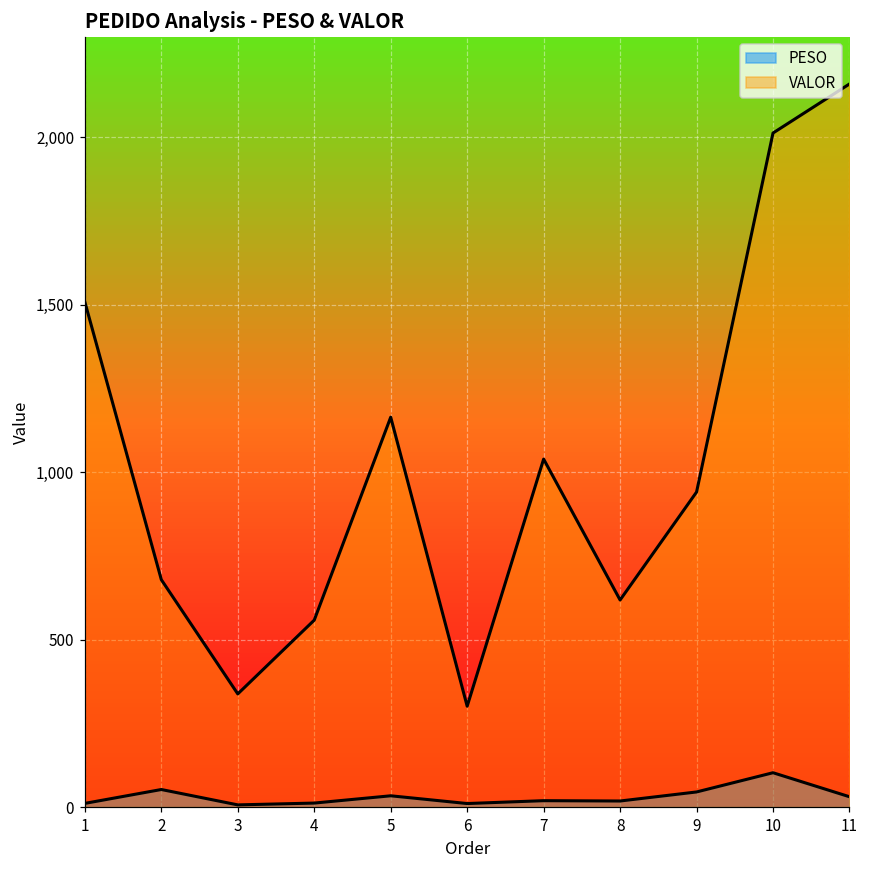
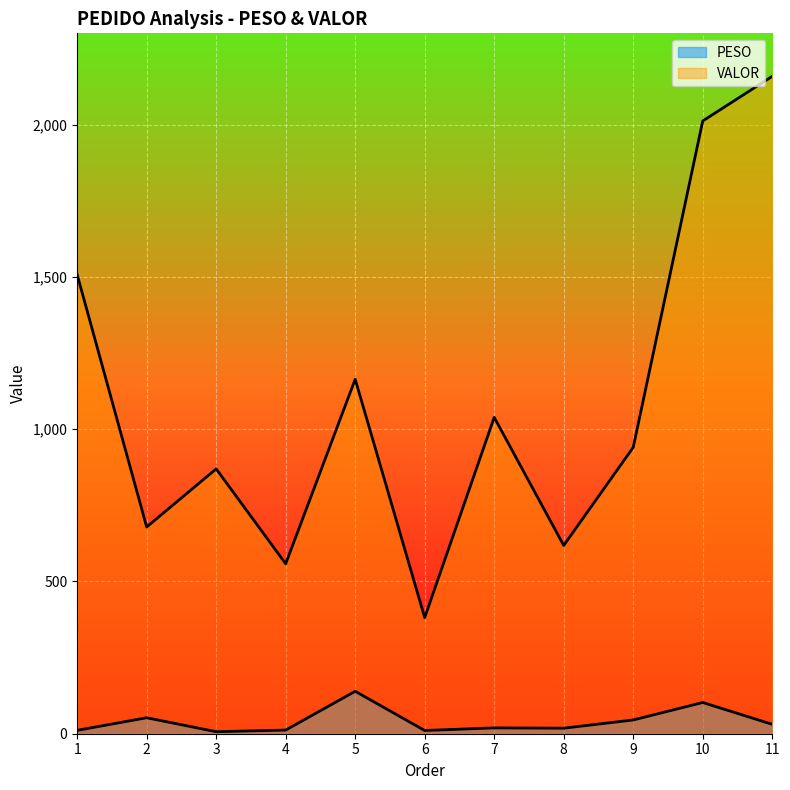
VALOR, 3: 340 -> 870
PESO, 5: 30 -> 140
VALOR, 6: 300 -> 380
